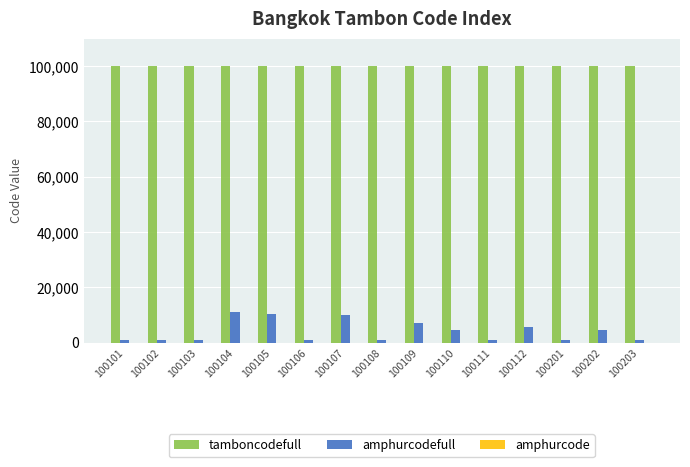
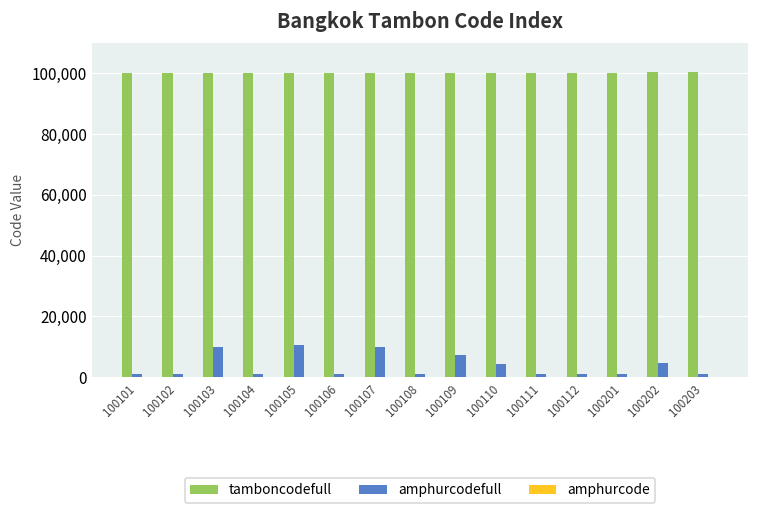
amphurcodefull, 100103: 1,000 -> 10,000
amphurcodefull, 100104: 11,000 -> 1,000
amphurcodefull, 100112: 6,000 -> 1,000
